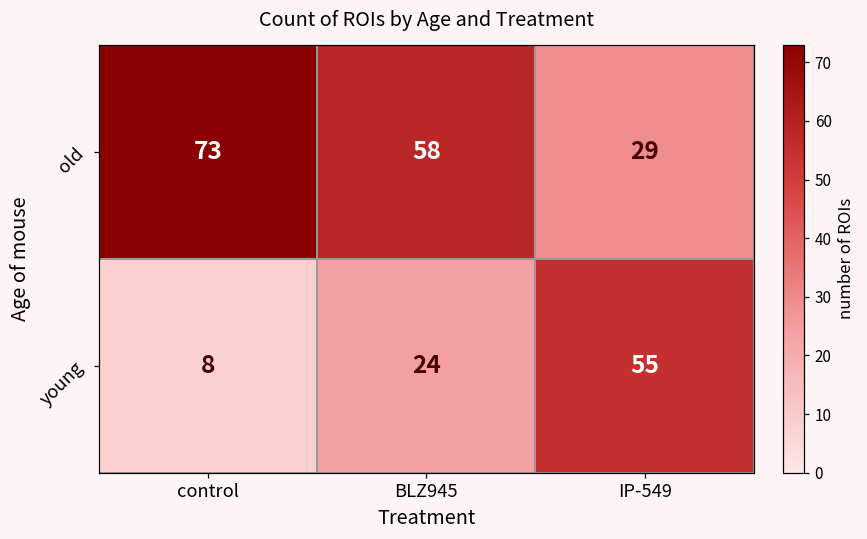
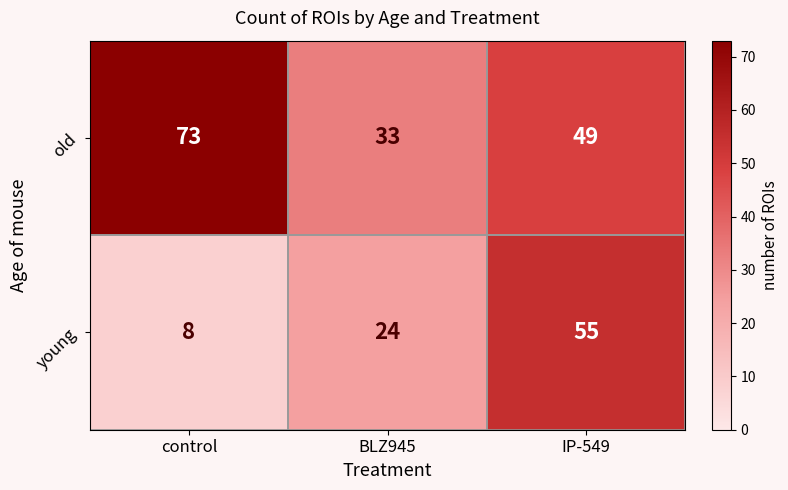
old, BLZ945: 58 -> 33
old, IP-549: 29 -> 49
